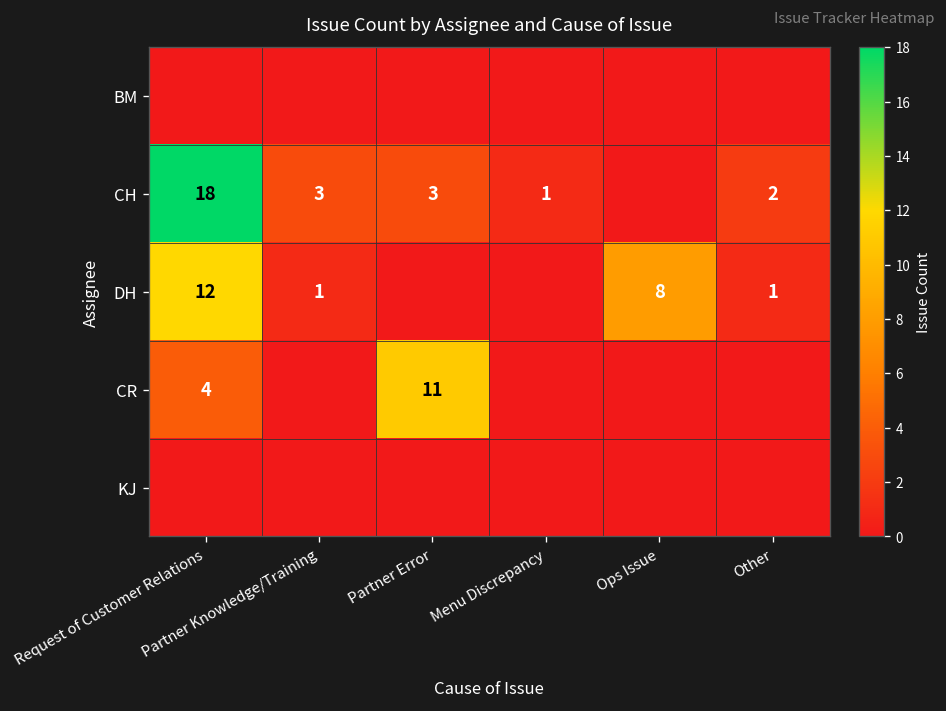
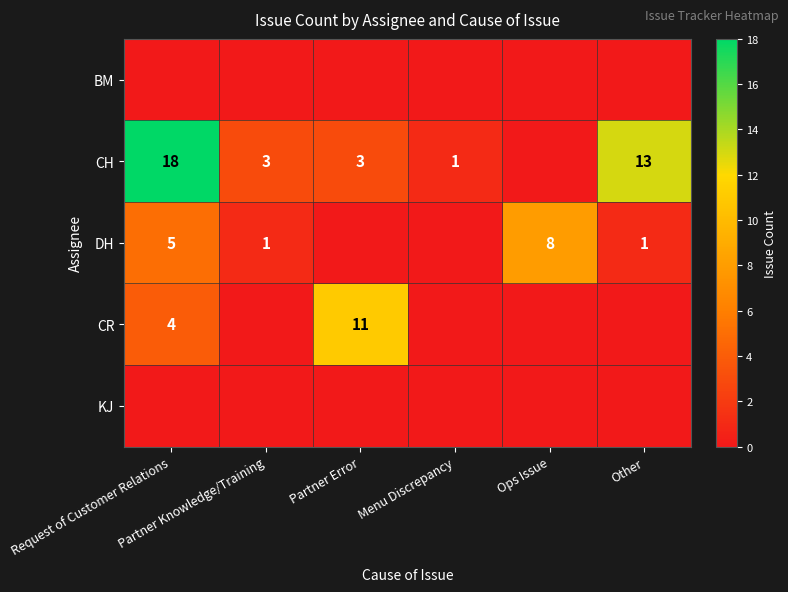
CH, Other: 2 -> 13
DH, Request of Customer Relations: 12 -> 5
